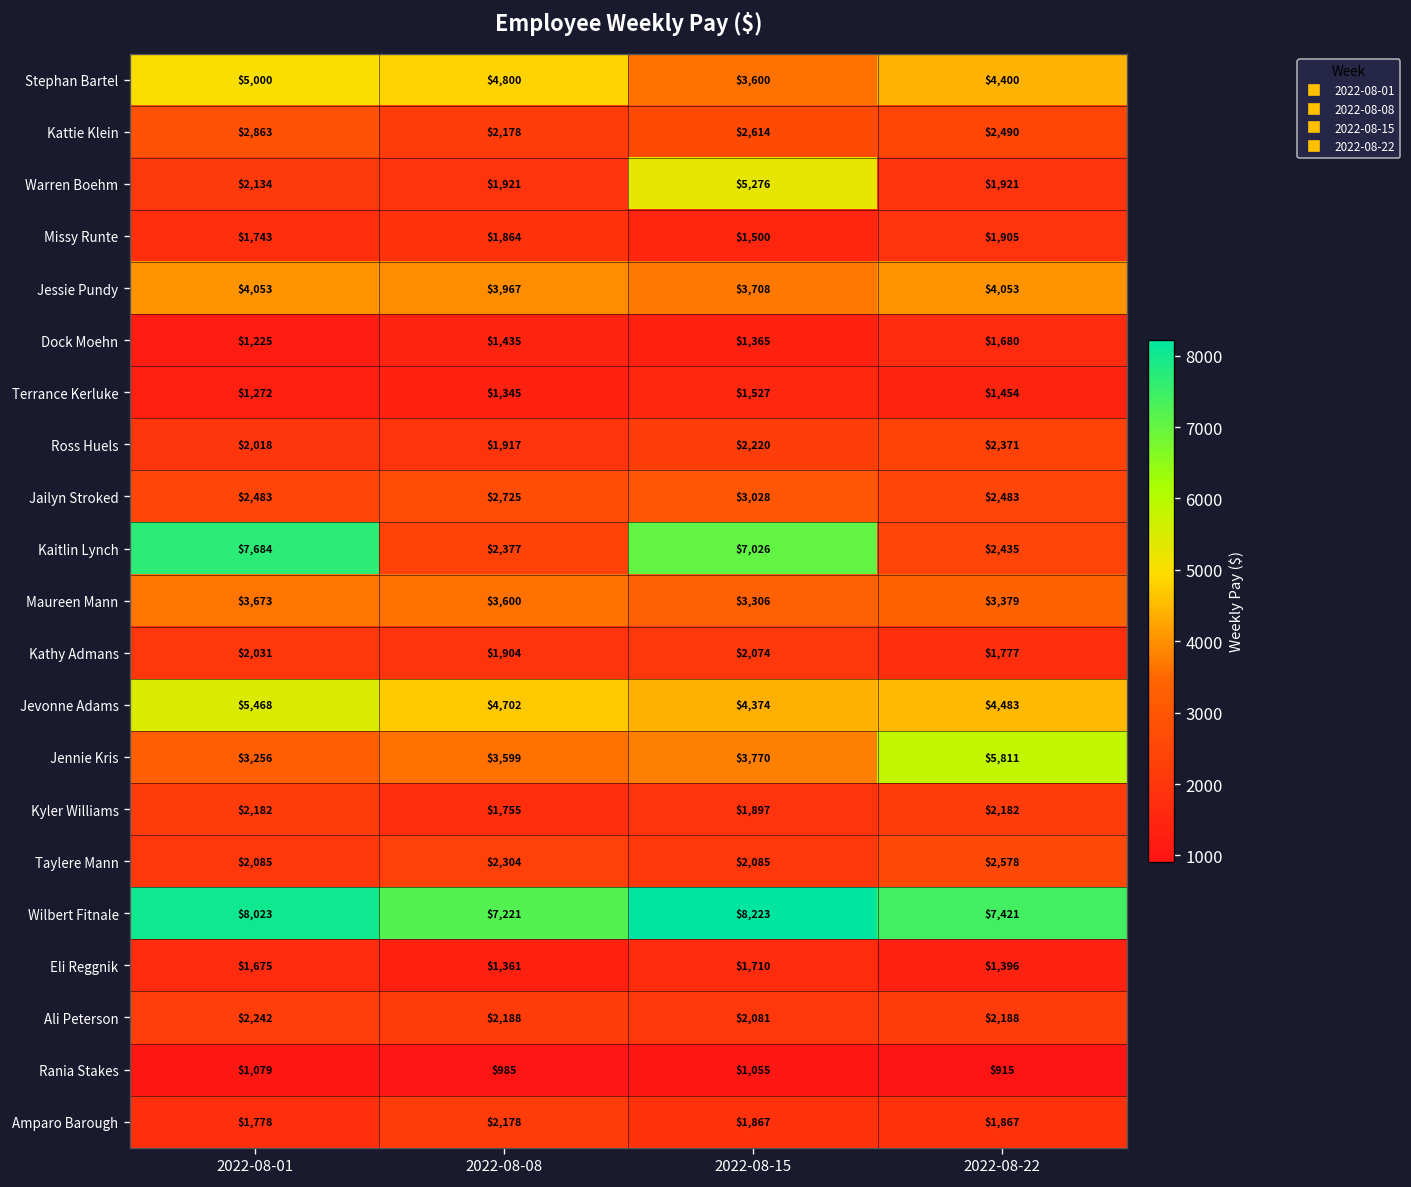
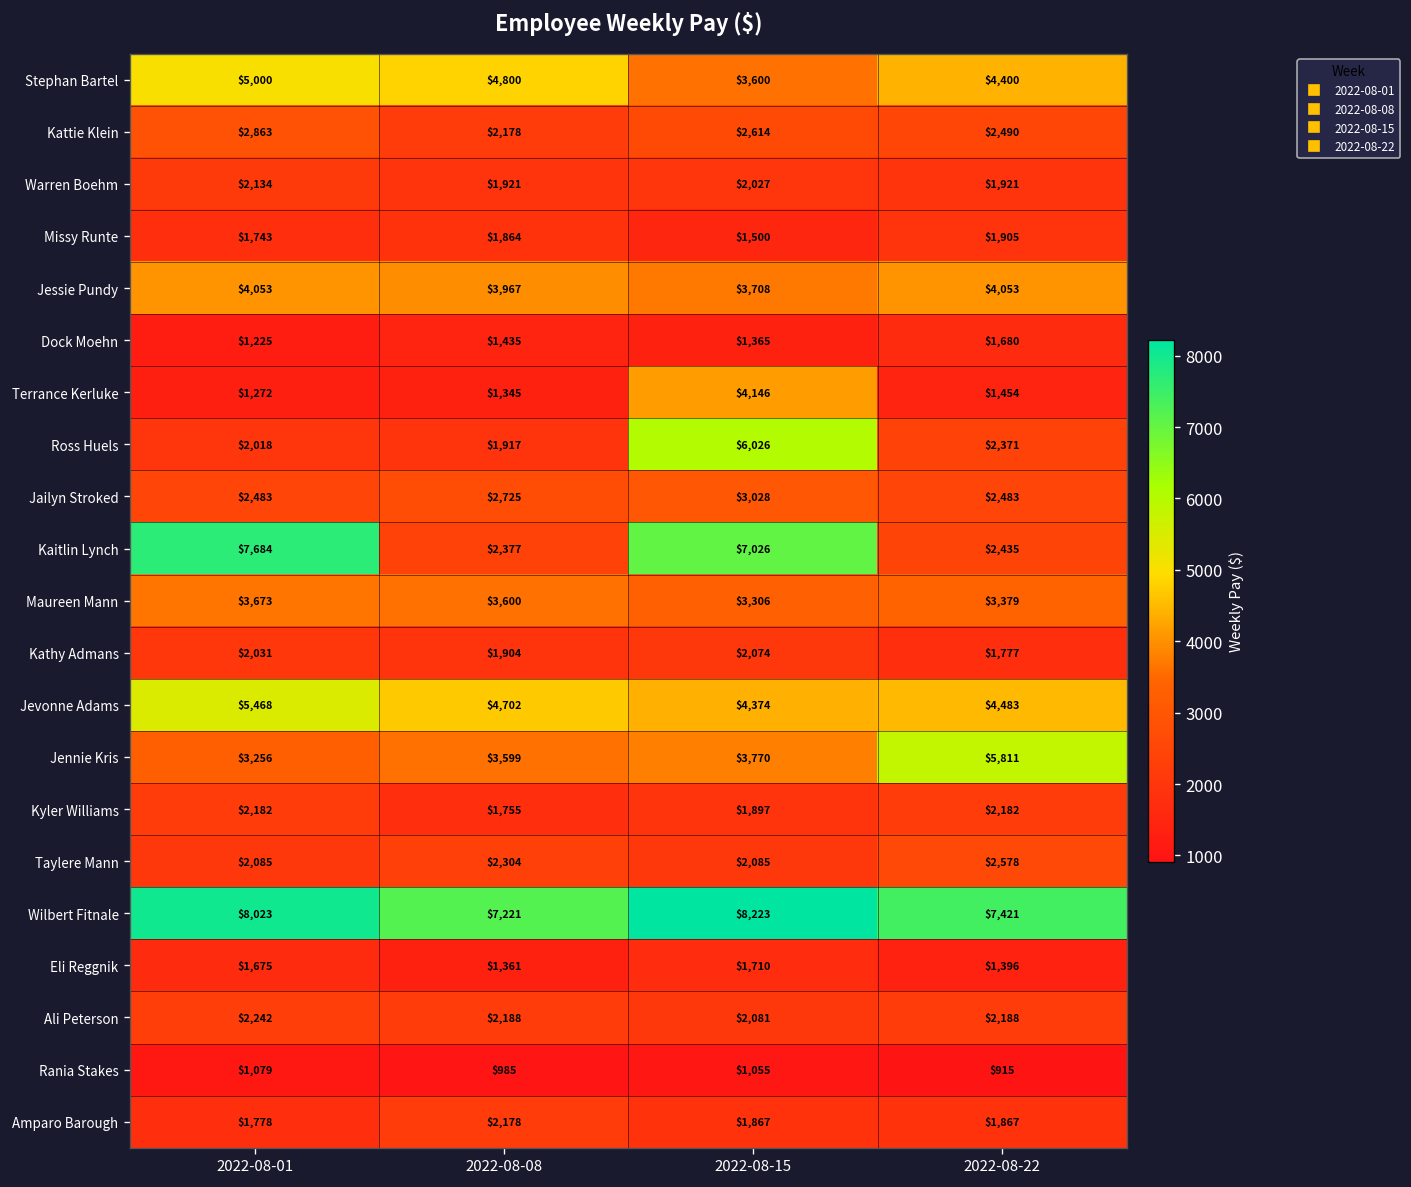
Warren Boehm, 2022-08-15: $5,276 -> $2,027
Terrance Kerluke, 2022-08-15: $1,527 -> $4,146
Ross Huels, 2022-08-15: $2,220 -> $6,026
